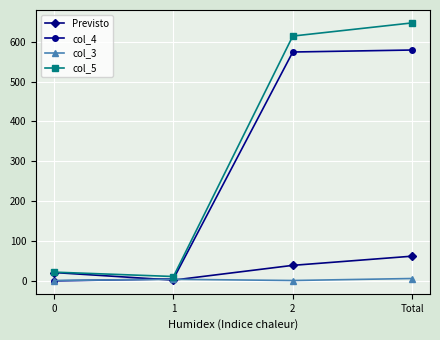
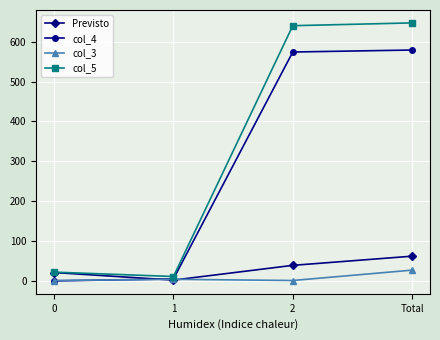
col_5, 2: 610 -> 640
col_3, Total: 10 -> 30
